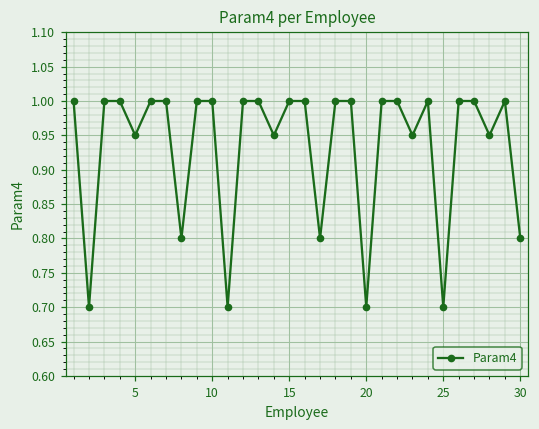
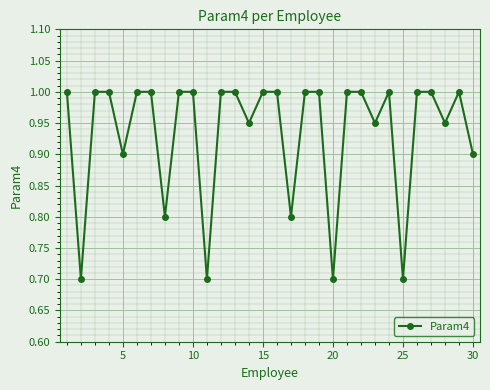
5: 0.95 -> 0.90
30: 0.8 -> 0.9
